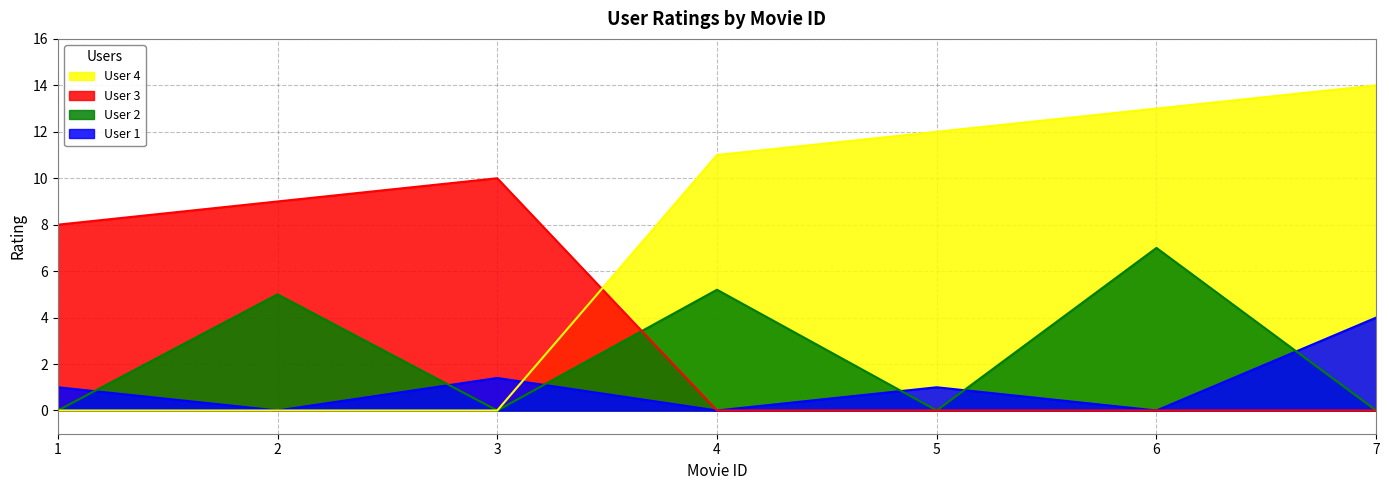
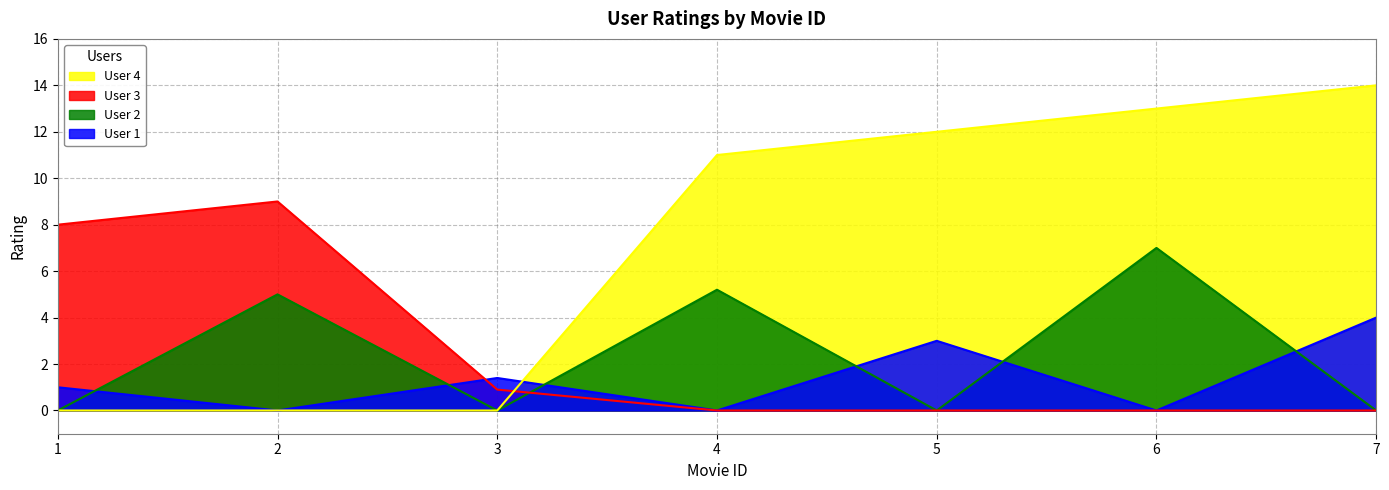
User 3, 3: 10.0 -> 0.9
User 1, 5: 1 -> 3
